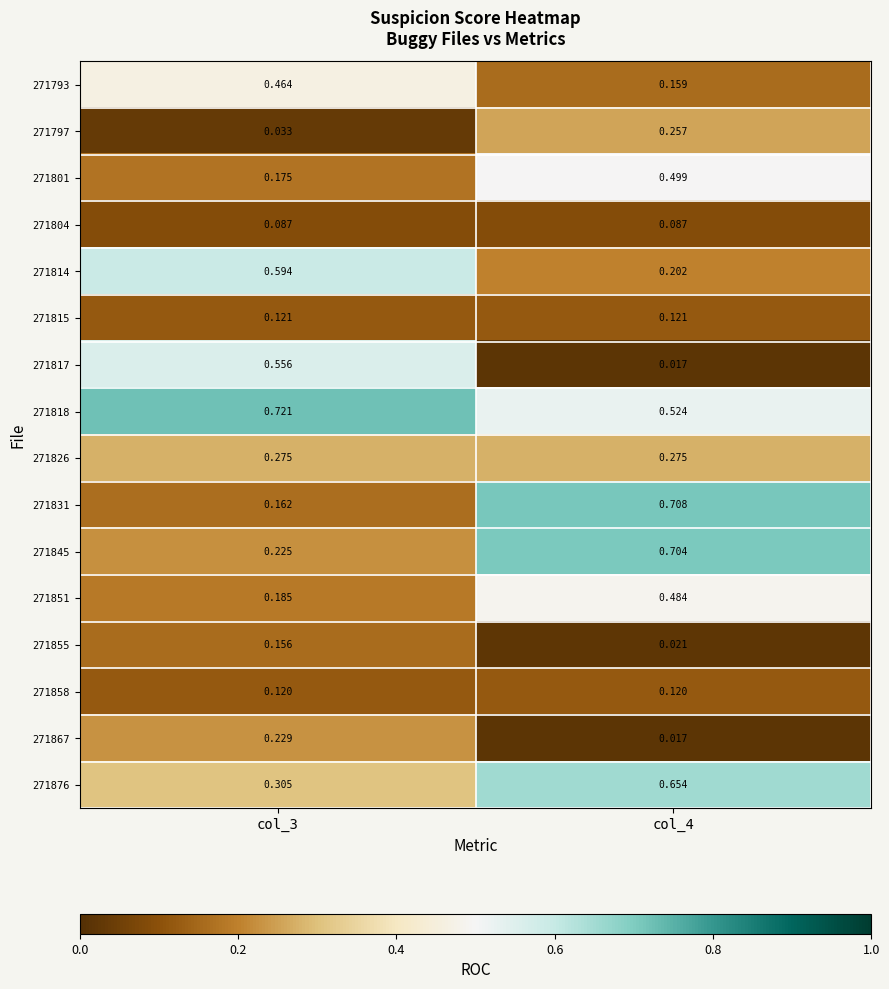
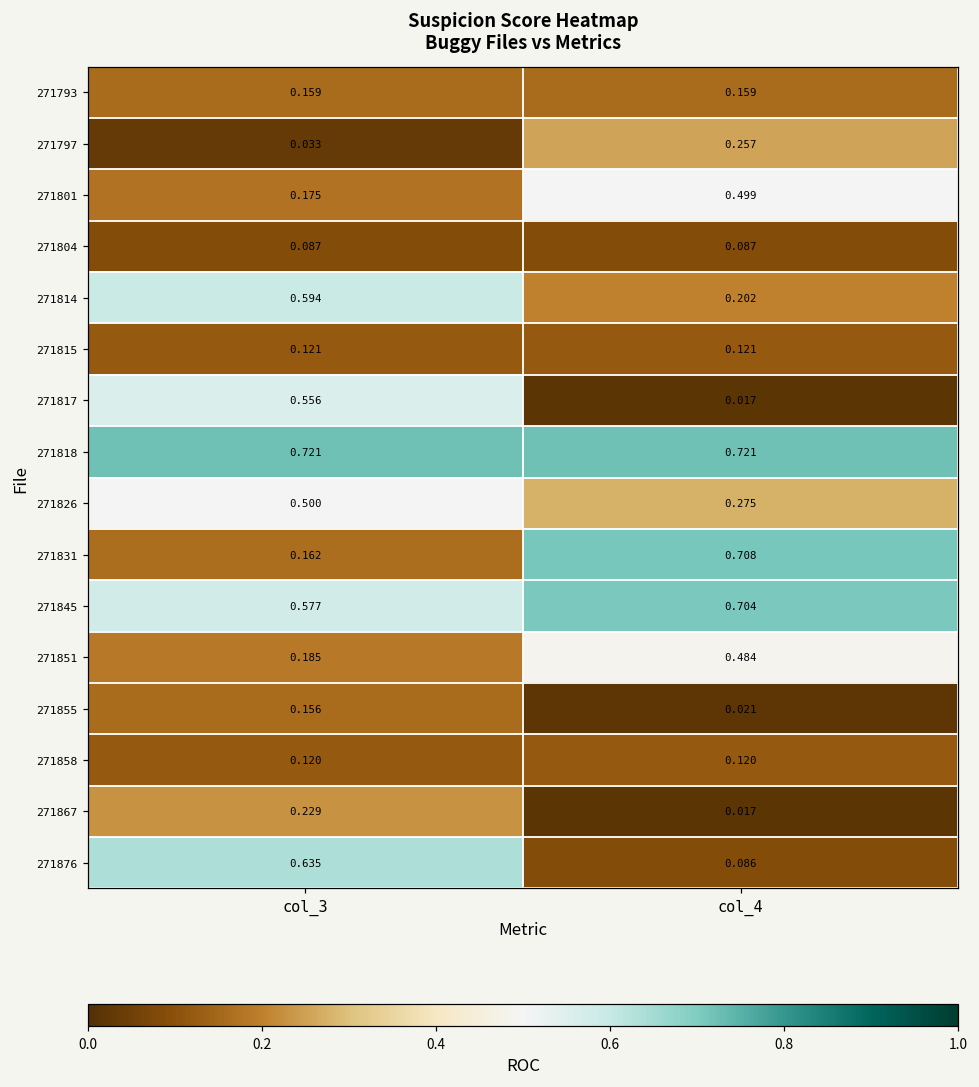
271793, col_3: 0.464 -> 0.159
271818, col_4: 0.524 -> 0.721
271826, col_3: 0.275 -> 0.500
271845, col_3: 0.225 -> 0.577
271876, col_3: 0.305 -> 0.635
271876, col_4: 0.654 -> 0.086
